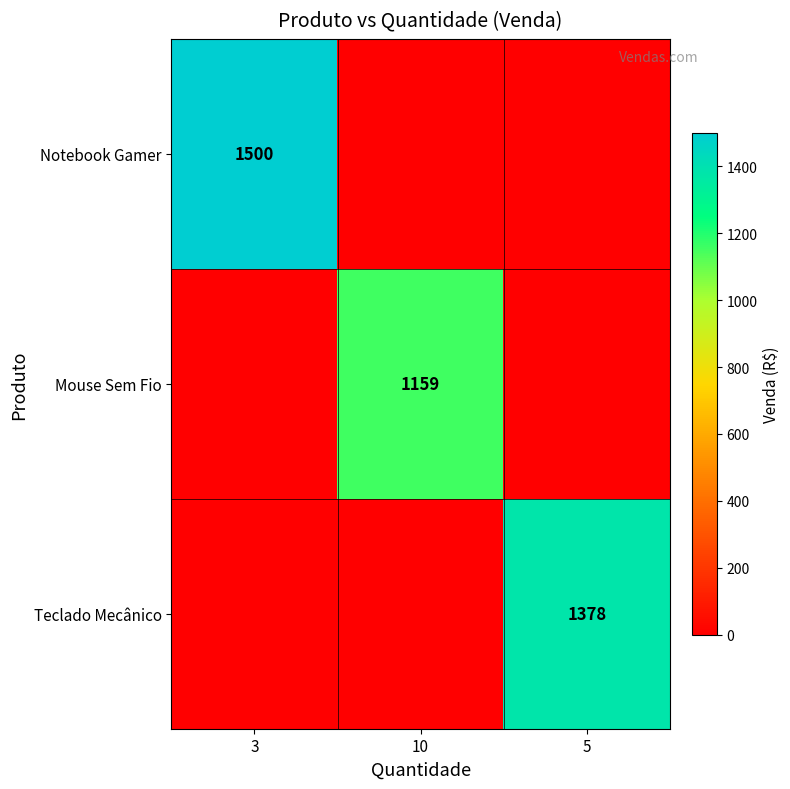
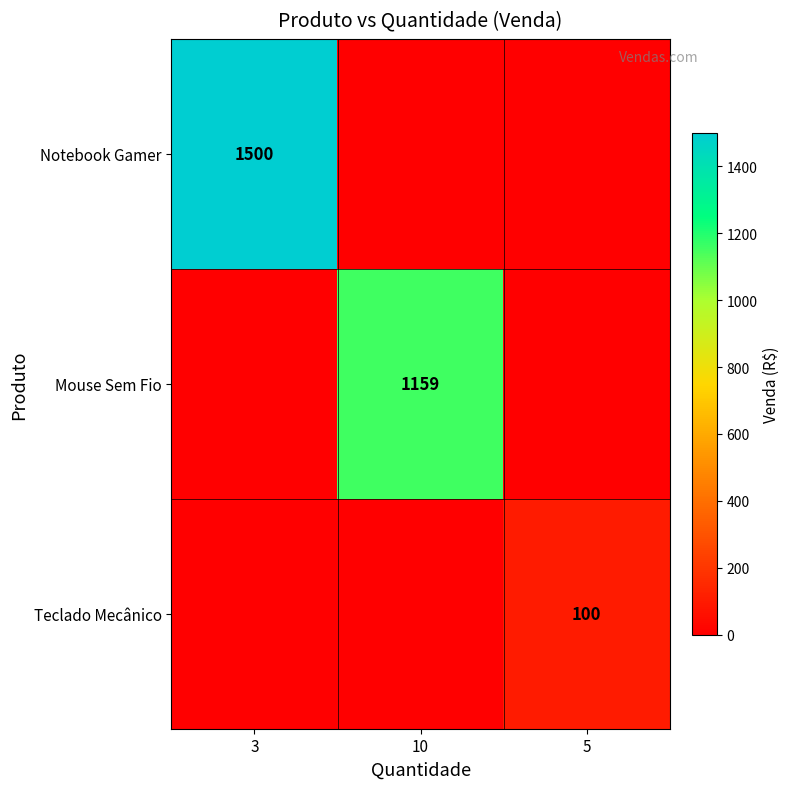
Teclado Mecânico, 5: 1378 -> 100
